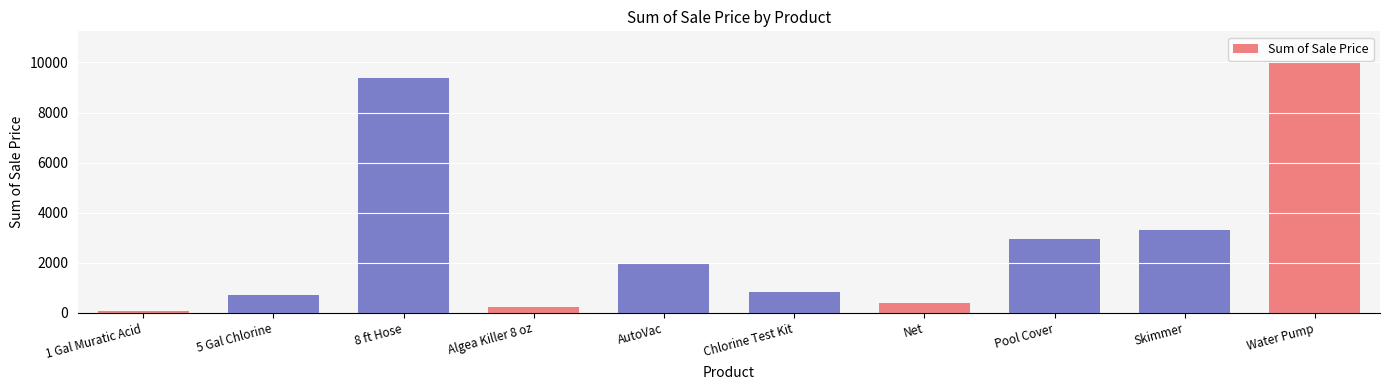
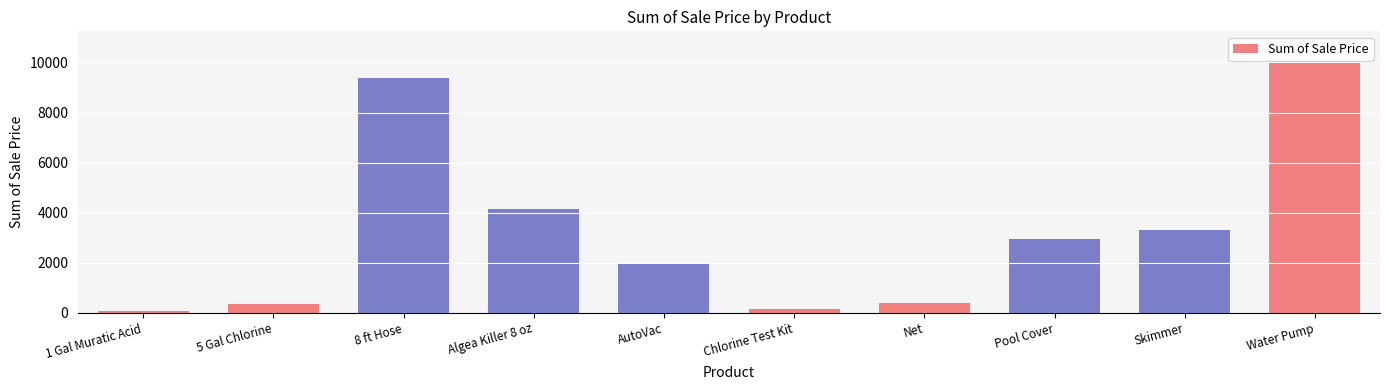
5 Gal Chlorine: 700 -> 400
Algea Killer 8 oz: 200 -> 4100
Chlorine Test Kit: 800 -> 200
